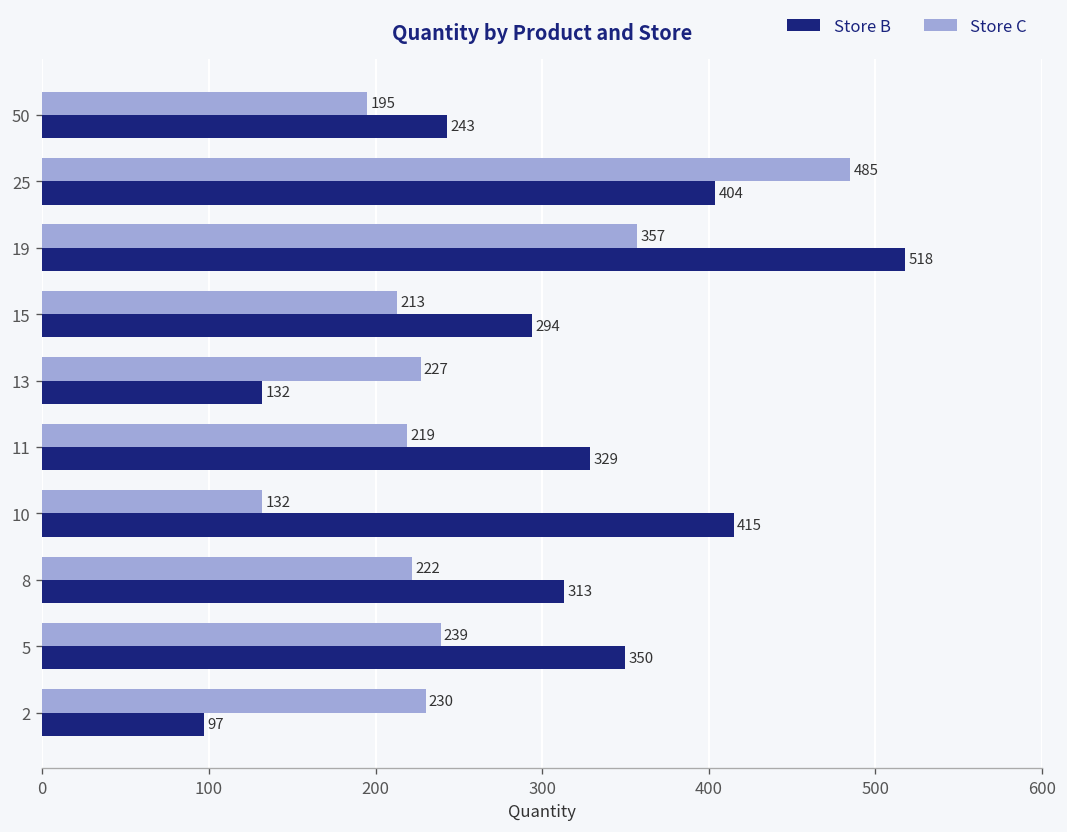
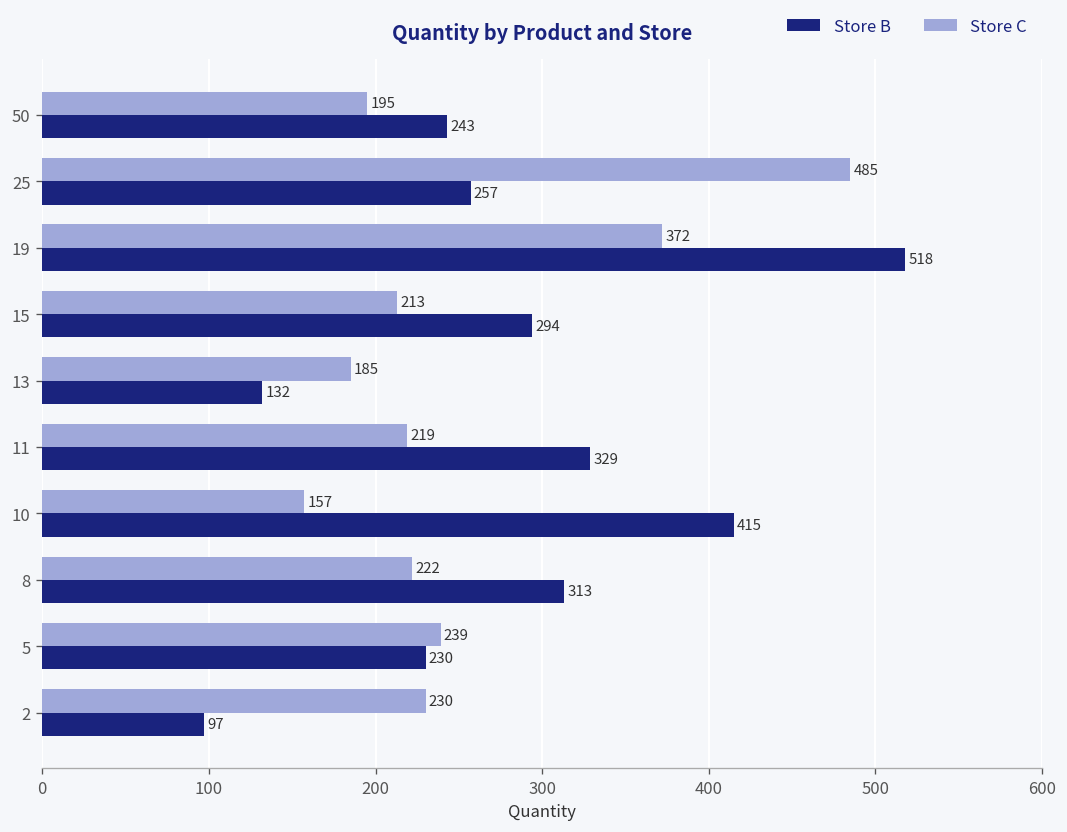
Store B, 25: 404 -> 257
Store C, 19: 357 -> 372
Store C, 13: 227 -> 185
Store C, 10: 132 -> 157
Store B, 5: 350 -> 230
